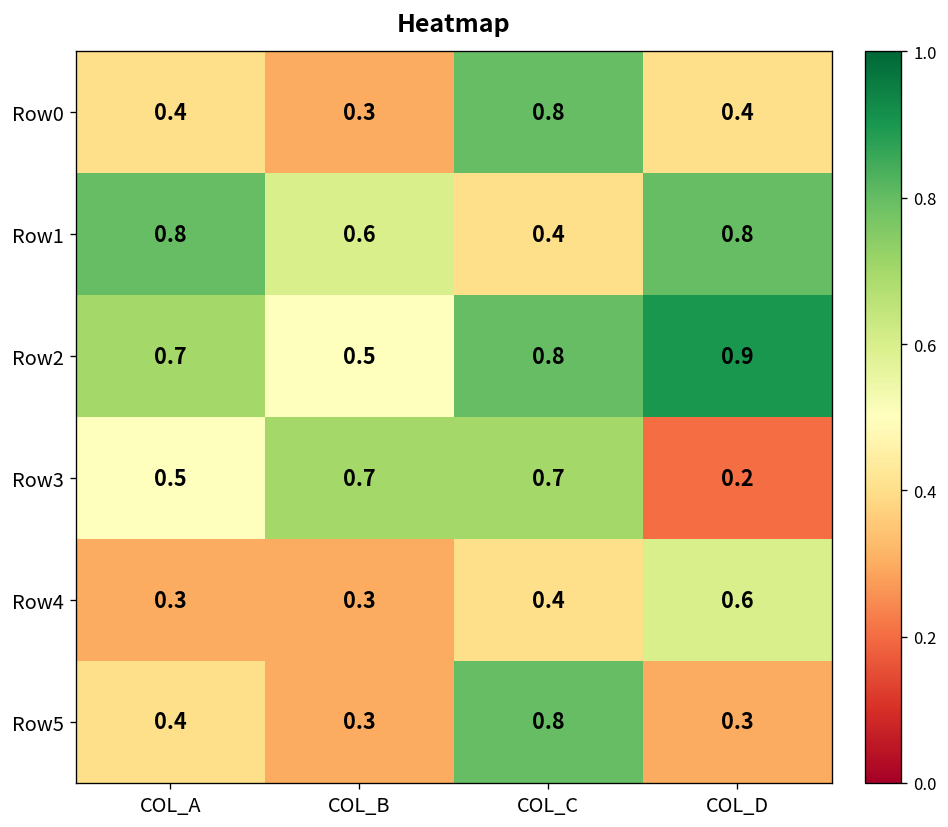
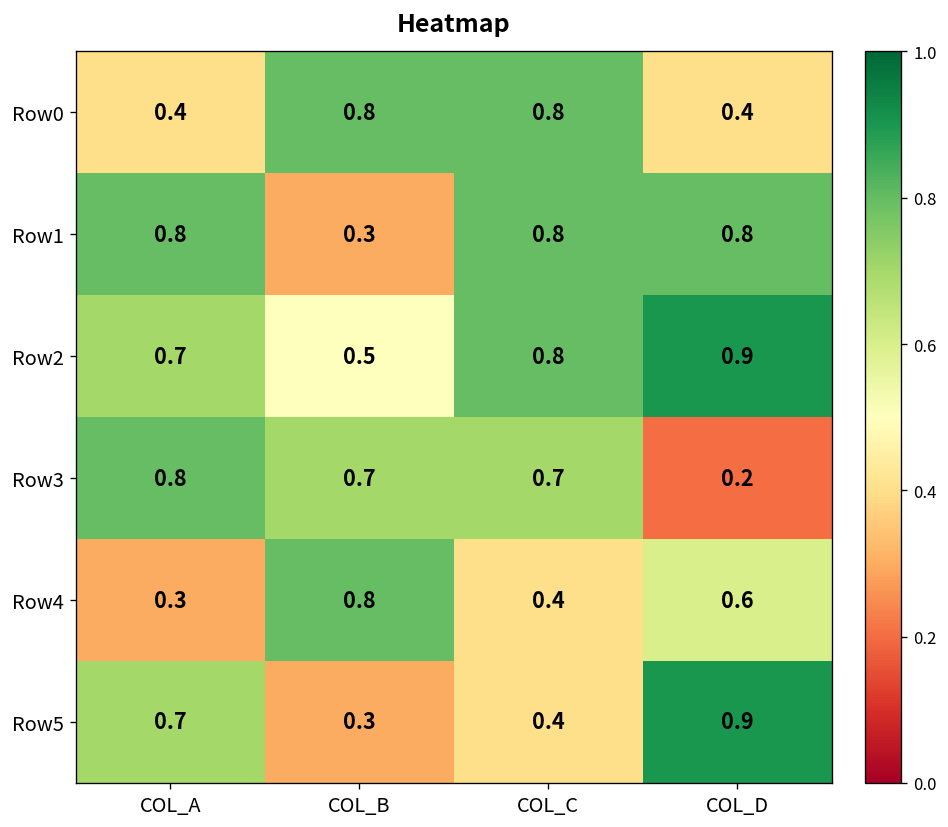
Row0, COL_B: 0.3 -> 0.8
Row1, COL_B: 0.6 -> 0.3
Row1, COL_C: 0.4 -> 0.8
Row3, COL_A: 0.5 -> 0.8
Row4, COL_B: 0.3 -> 0.8
Row5, COL_A: 0.4 -> 0.7
Row5, COL_C: 0.8 -> 0.4
Row5, COL_D: 0.3 -> 0.9
